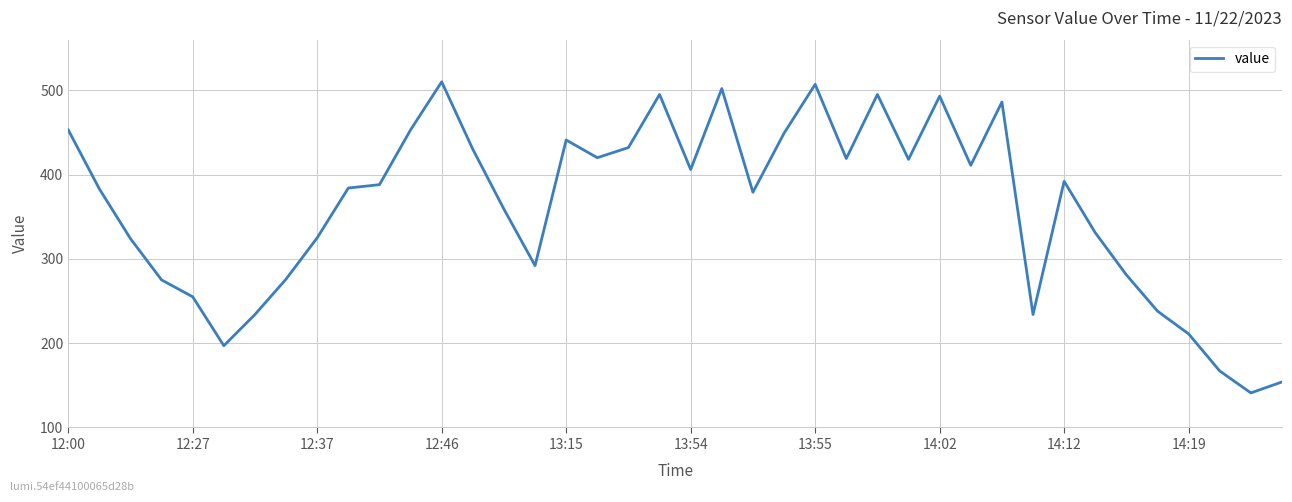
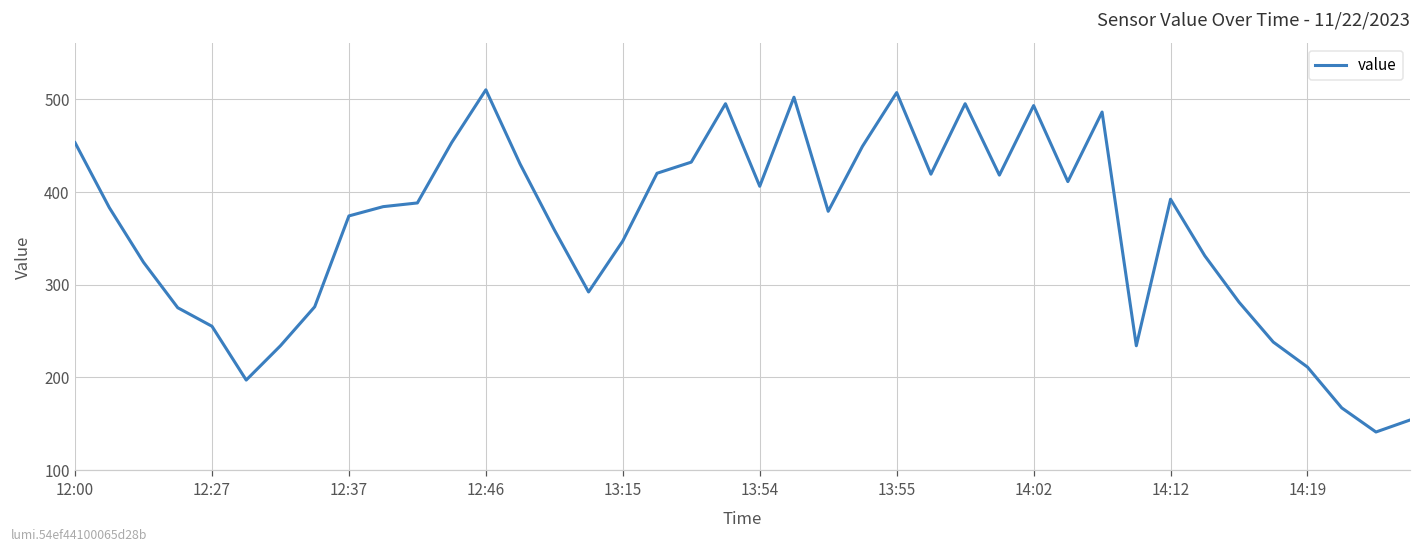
12:37: 330 -> 370
13:15: 440 -> 350
